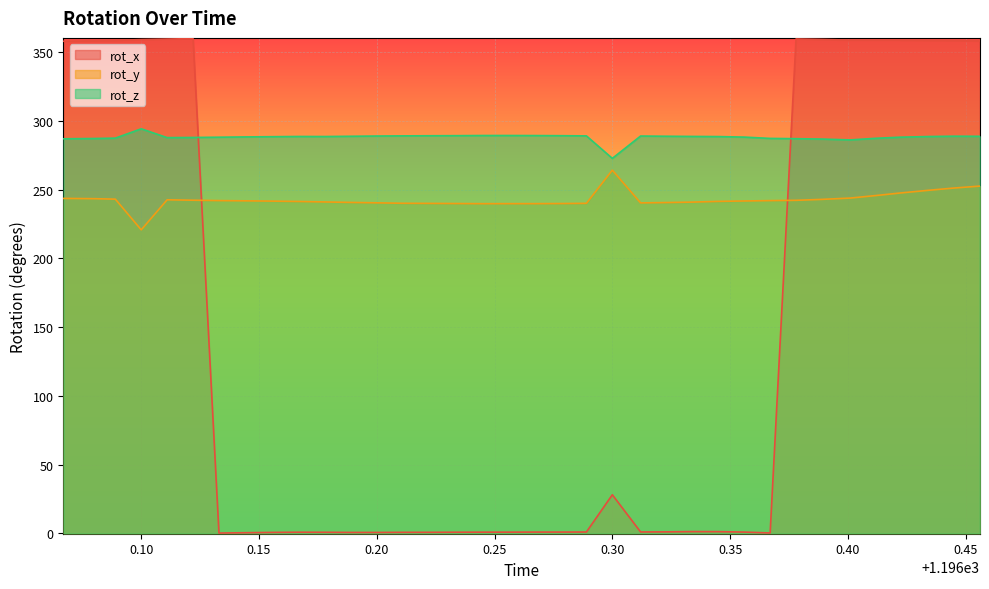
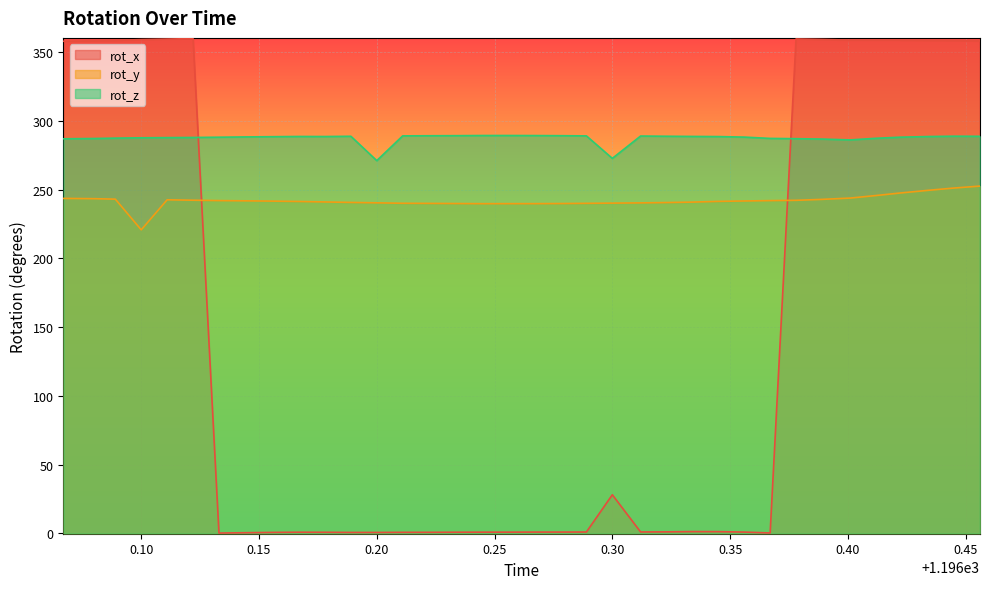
rot_z, 0.10: 294 -> 288
rot_z, 0.20: 289 -> 271
rot_y, 0.30: 264 -> 240
